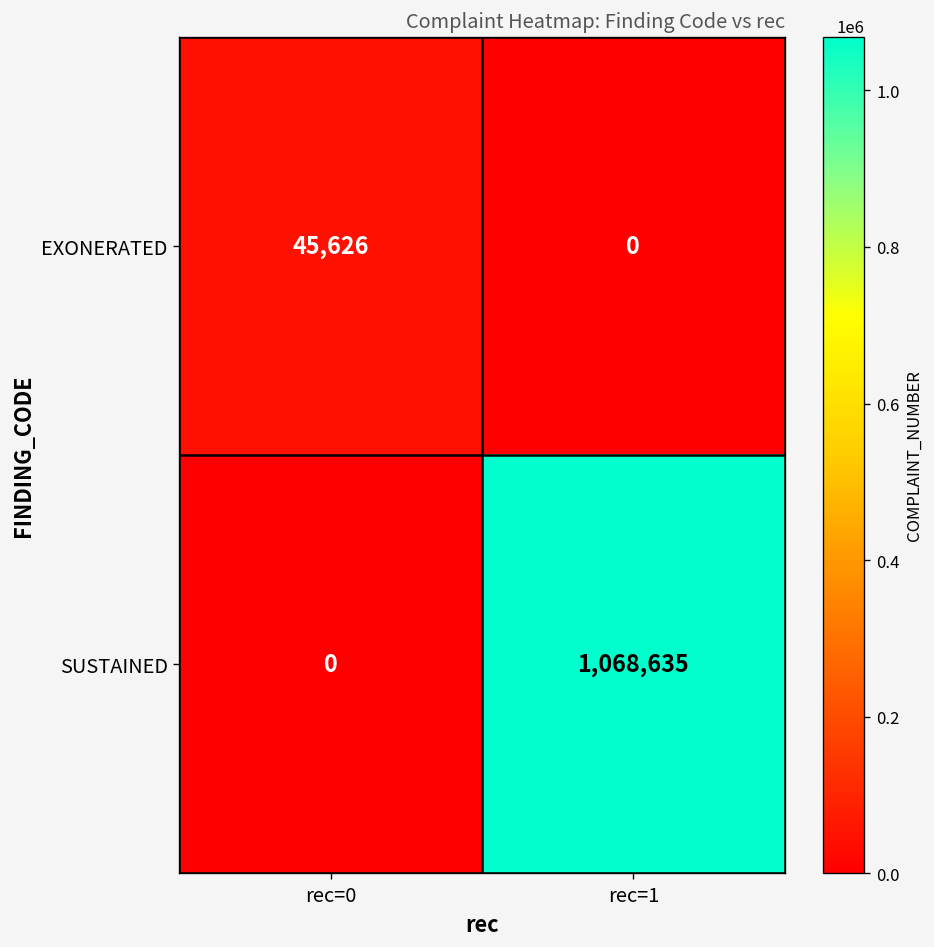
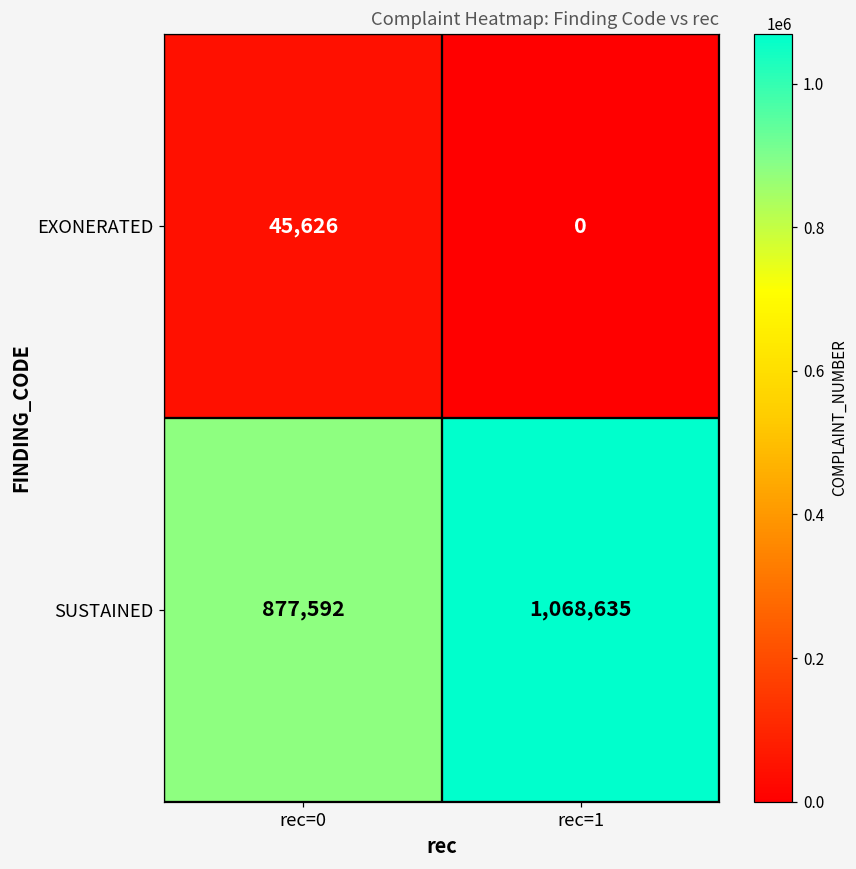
SUSTAINED, rec=0: 0 -> 877,592
